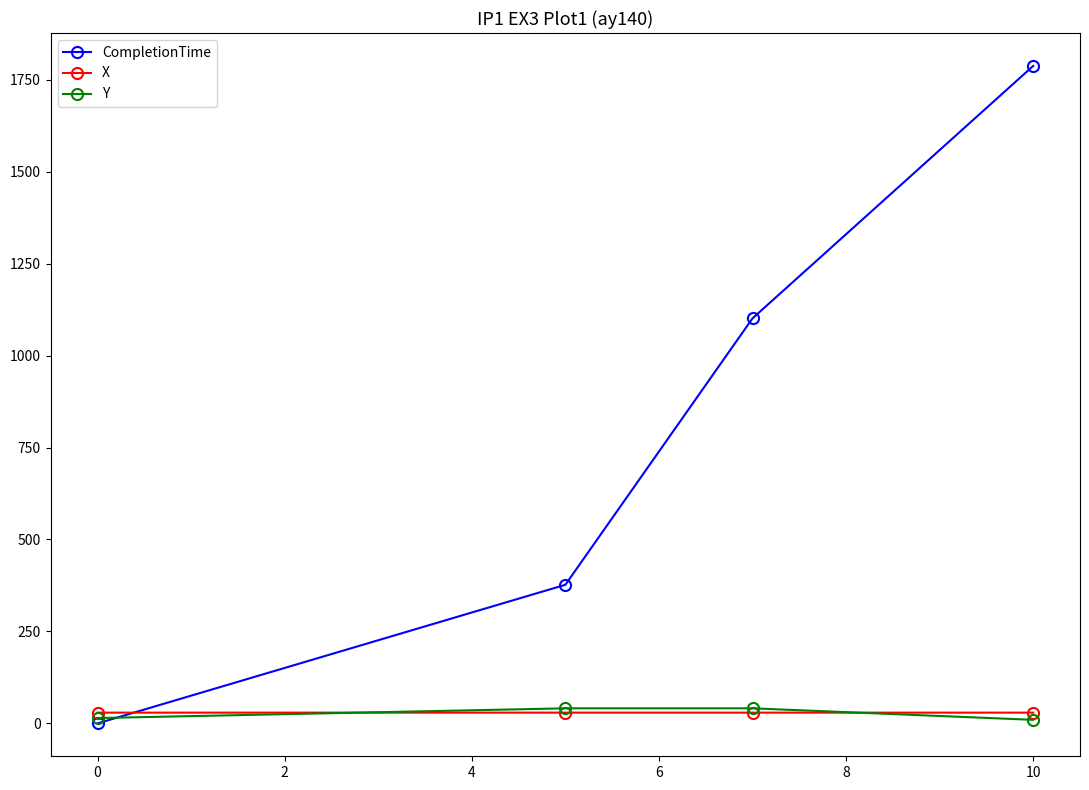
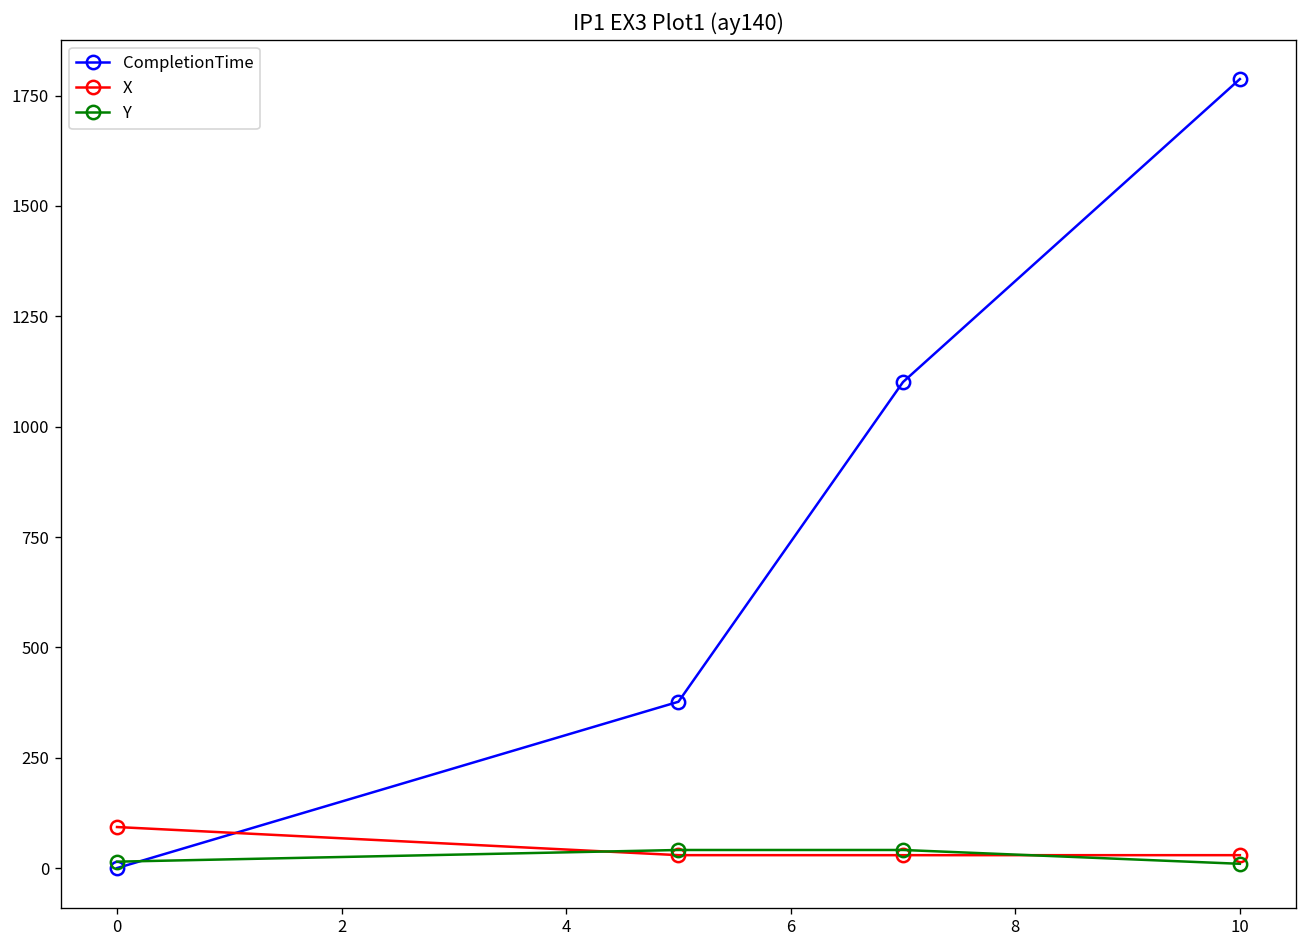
X, 0: 30 -> 90
